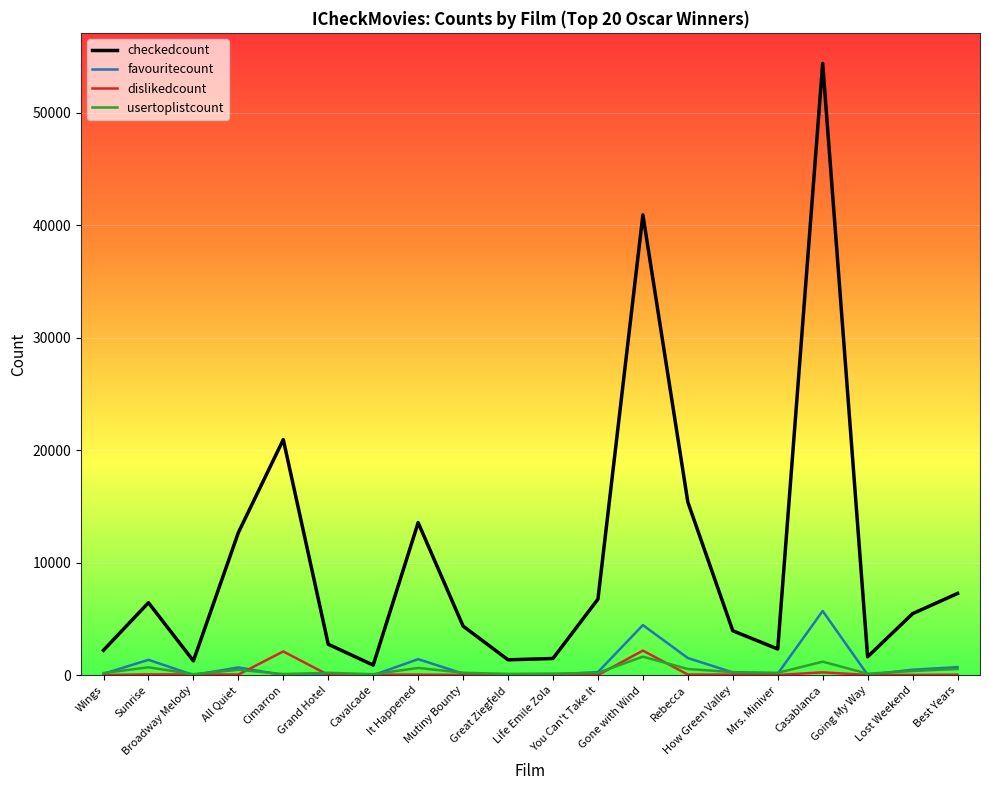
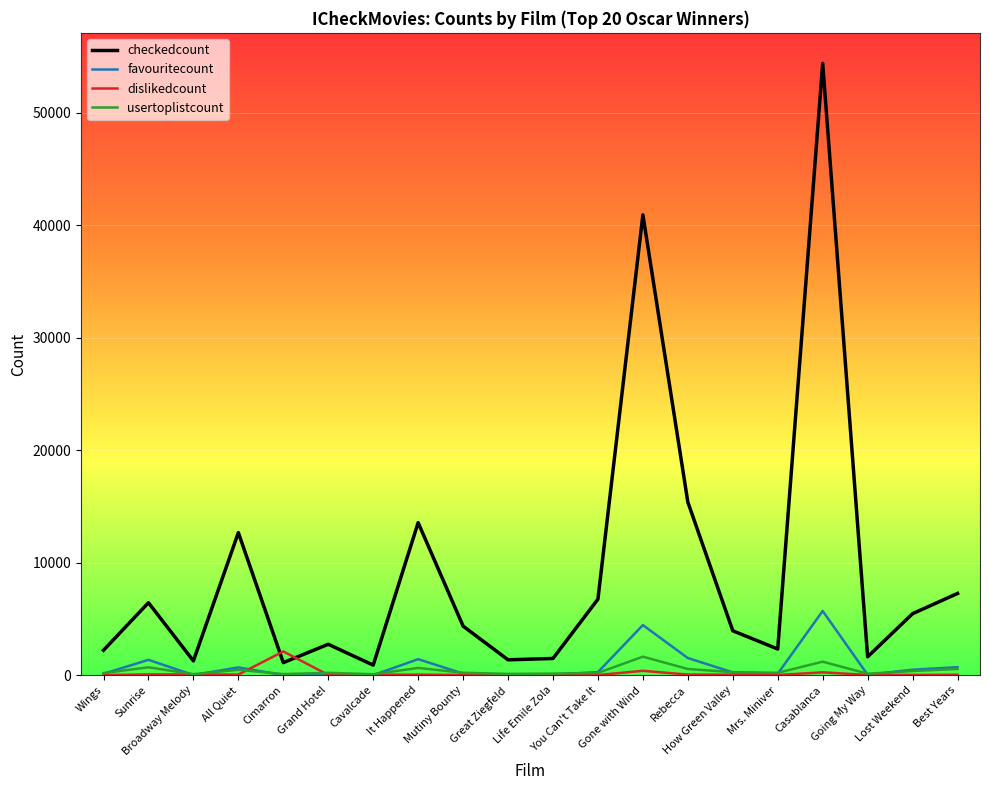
checkedcount, Cimarron: 20900 -> 1100
dislikedcount, Gone with Wind: 2200 -> 400
